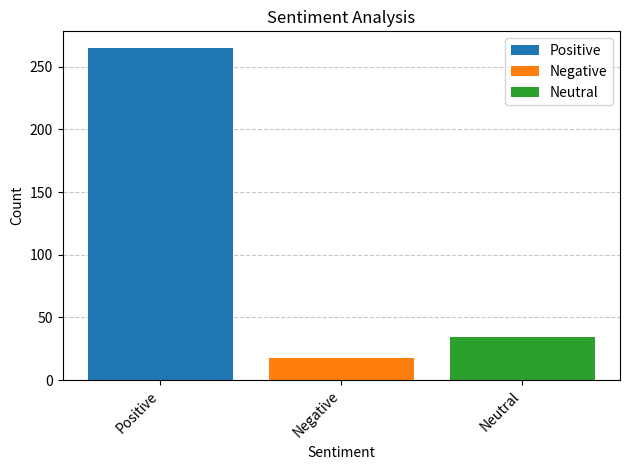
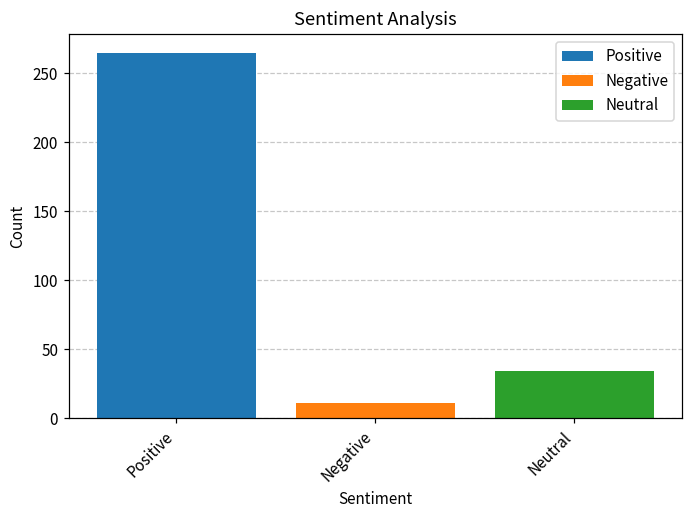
Negative: 18 -> 11
